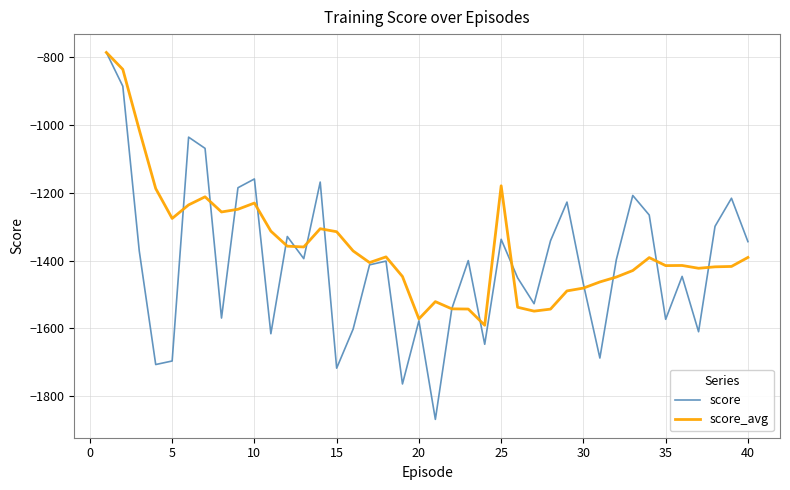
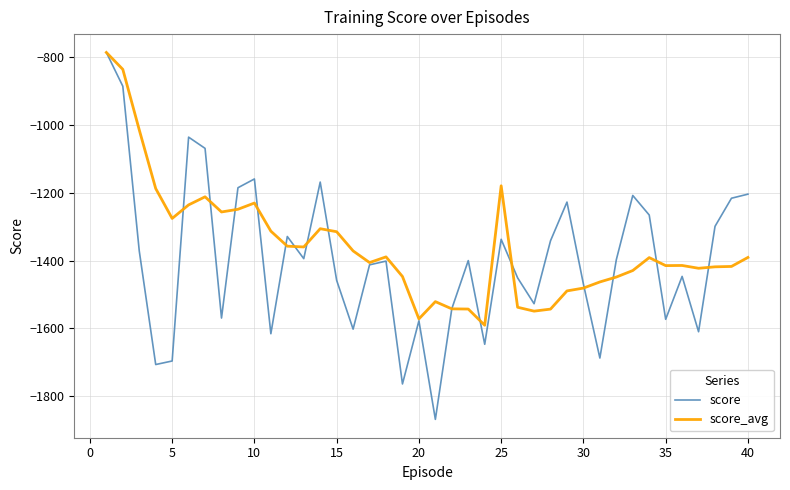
score, 15: -1720 -> -1460
score, 40: -1340 -> -1200
